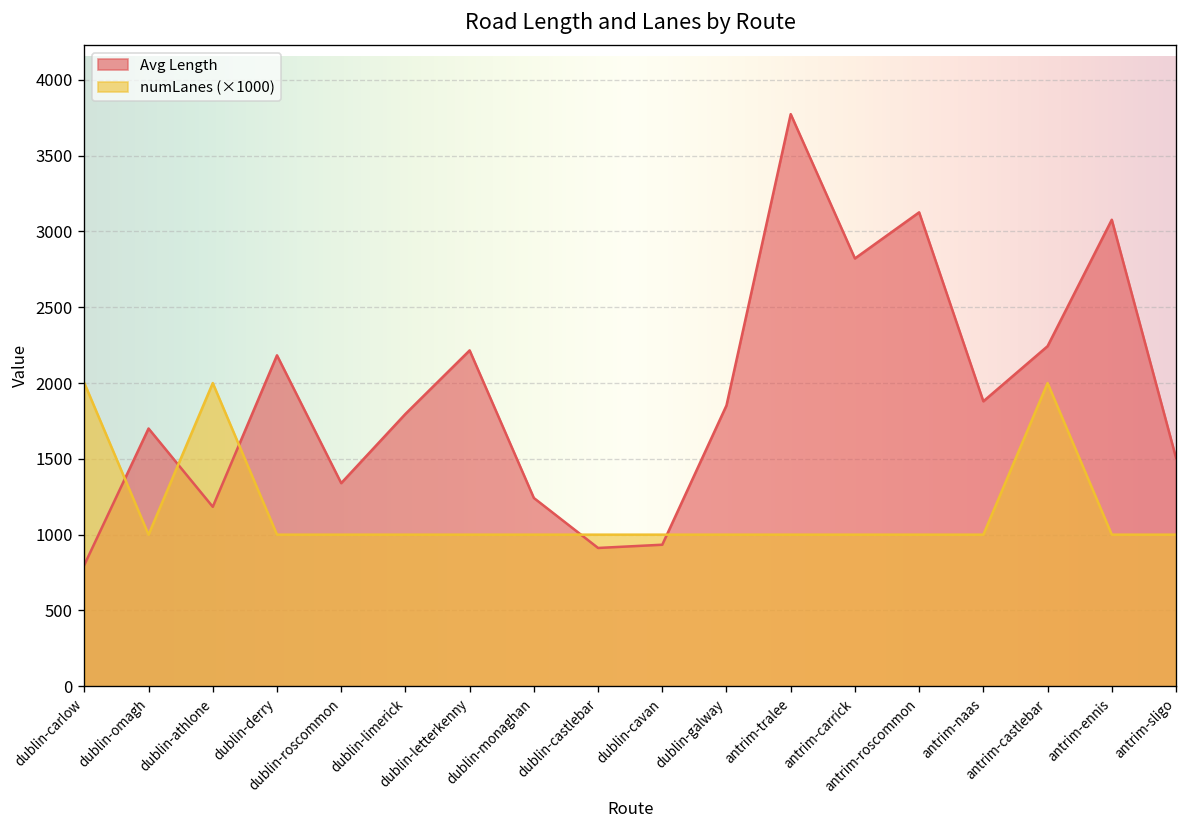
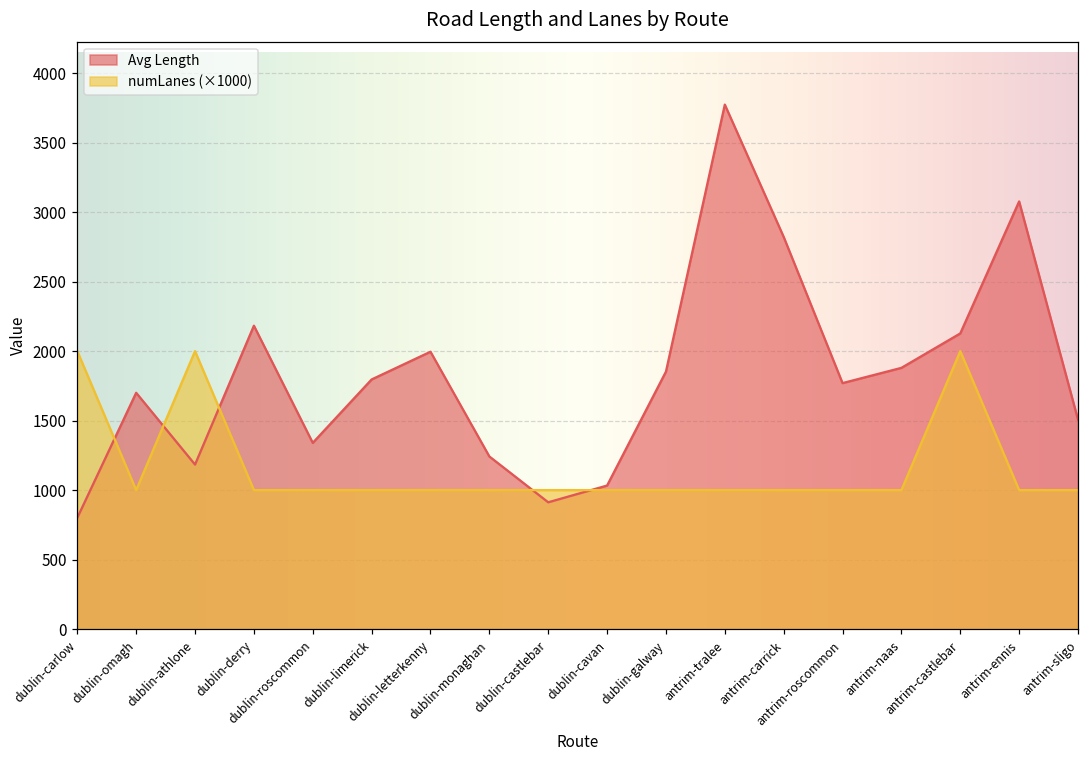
Avg Length, dublin-letterkenny: 2220 -> 2000
Avg Length, dublin-cavan: 930 -> 1030
Avg Length, antrim-roscommon: 3130 -> 1770
Avg Length, antrim-castlebar: 2240 -> 2130
